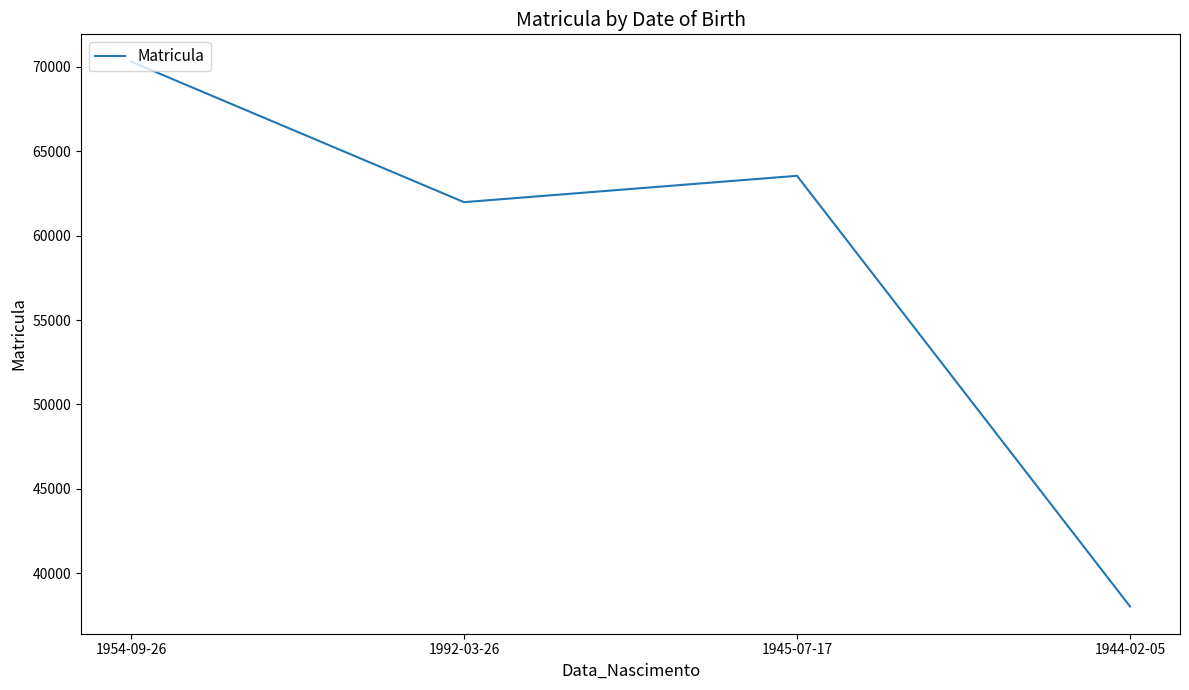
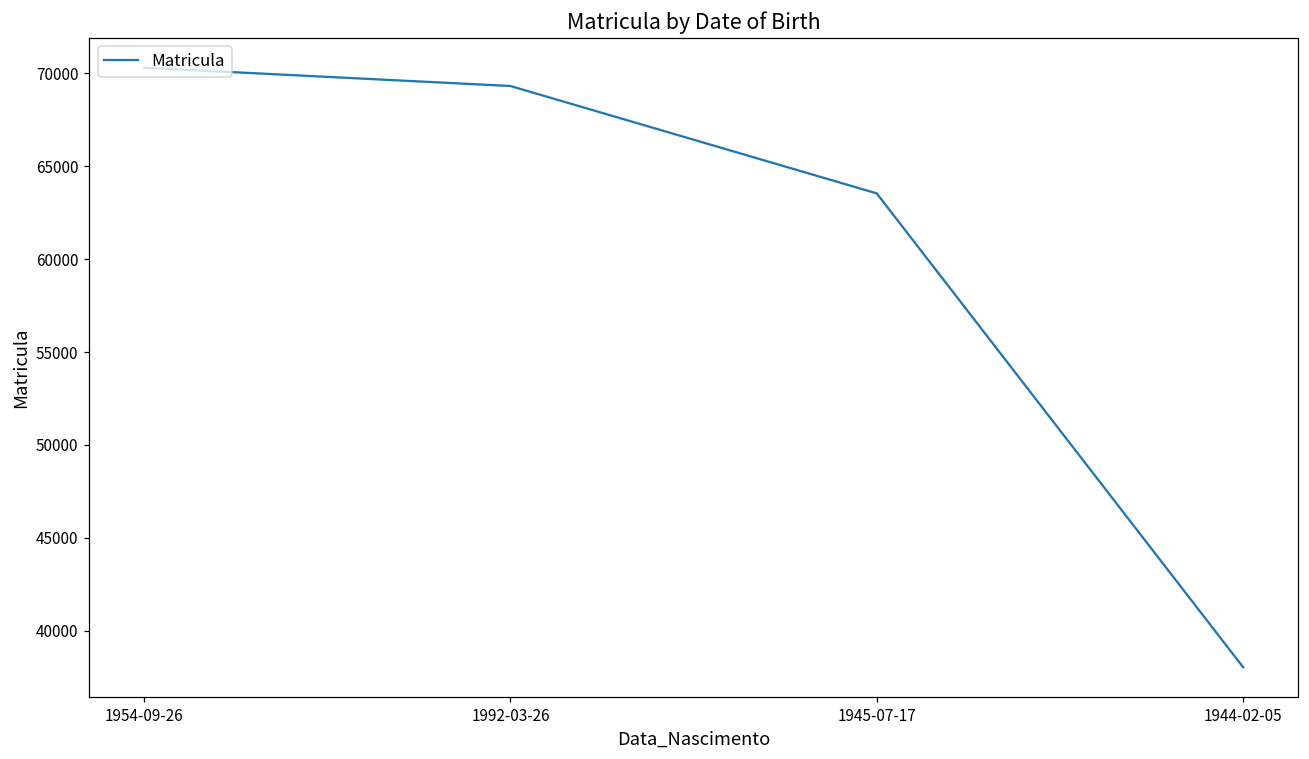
1992-03-26: 62000 -> 69300
